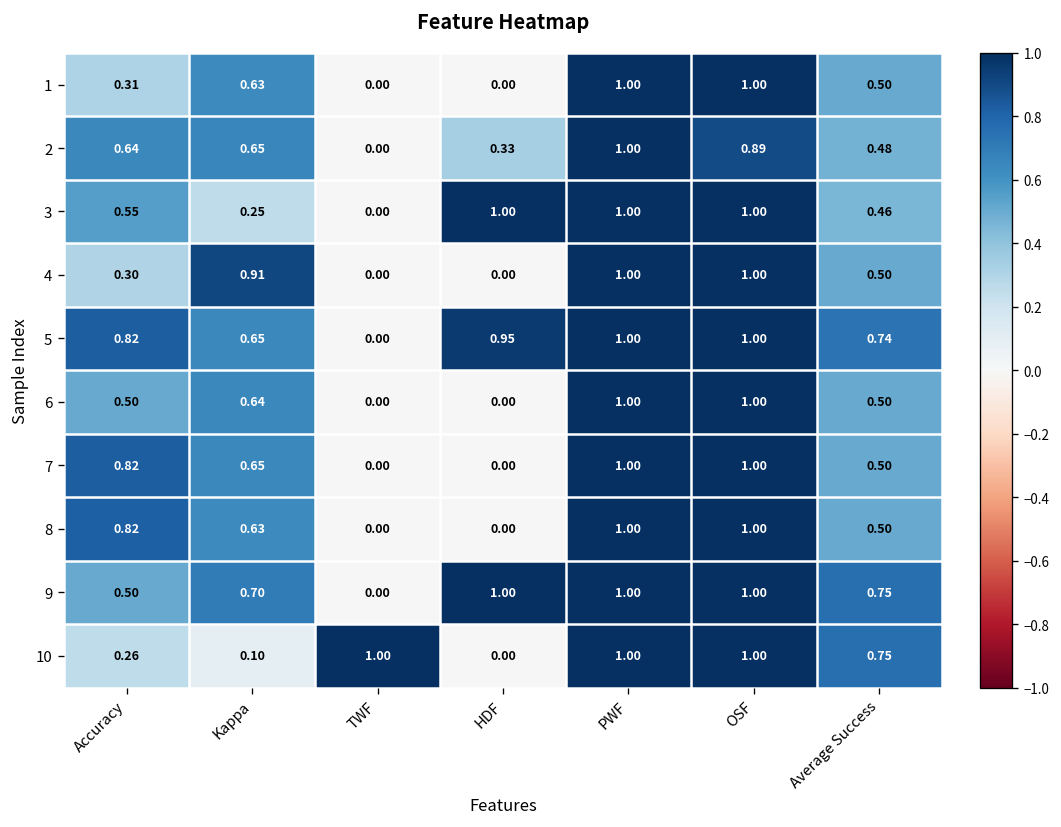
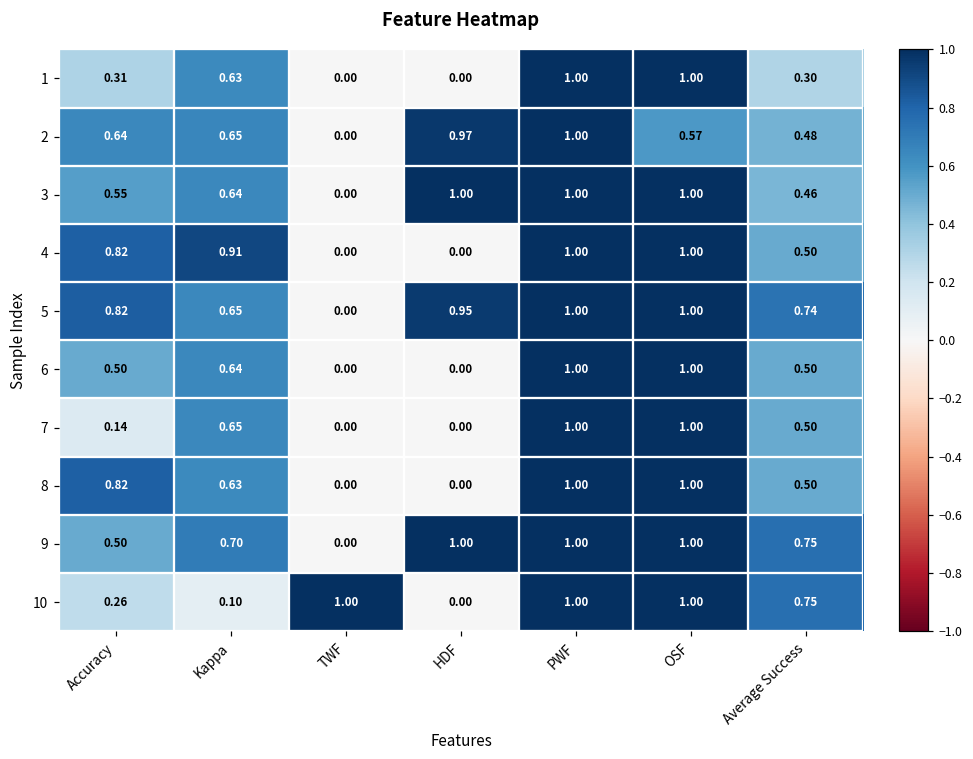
1, Average Success: 0.50 -> 0.30
2, HDF: 0.33 -> 0.97
2, OSF: 0.89 -> 0.57
3, Kappa: 0.25 -> 0.64
4, Accuracy: 0.30 -> 0.82
7, Accuracy: 0.82 -> 0.14
